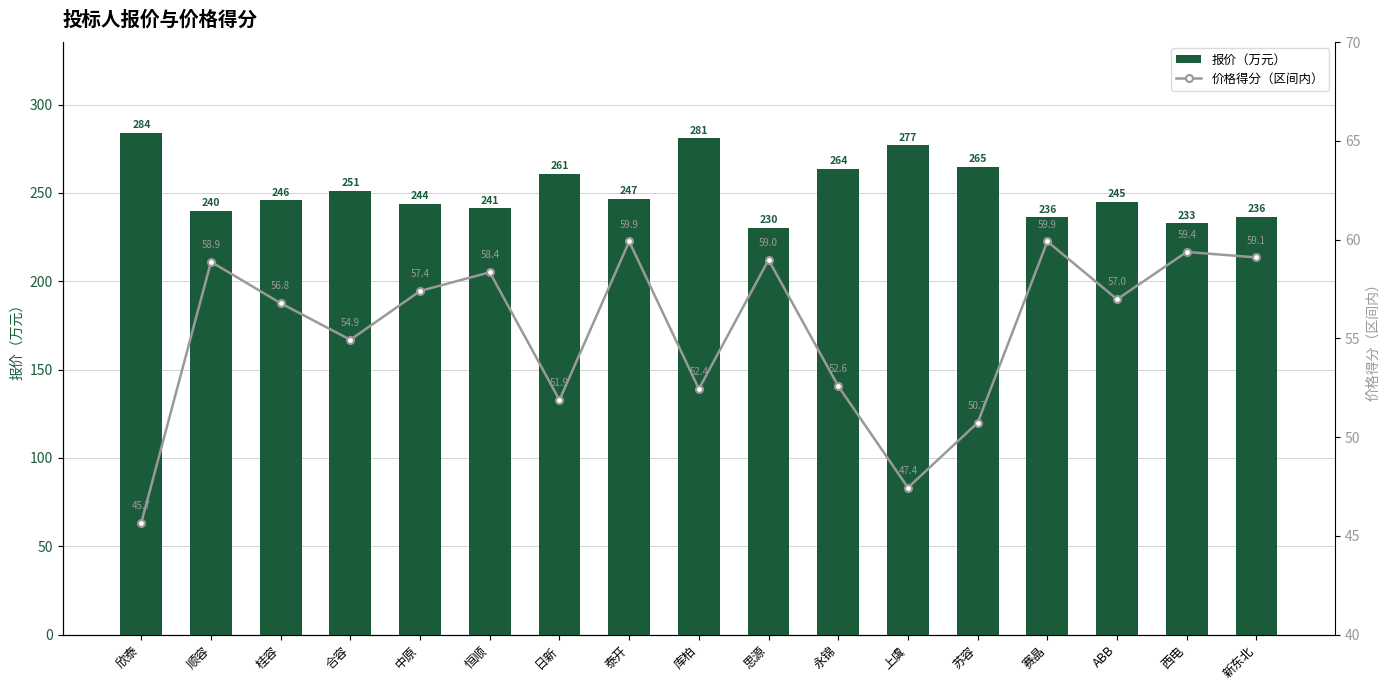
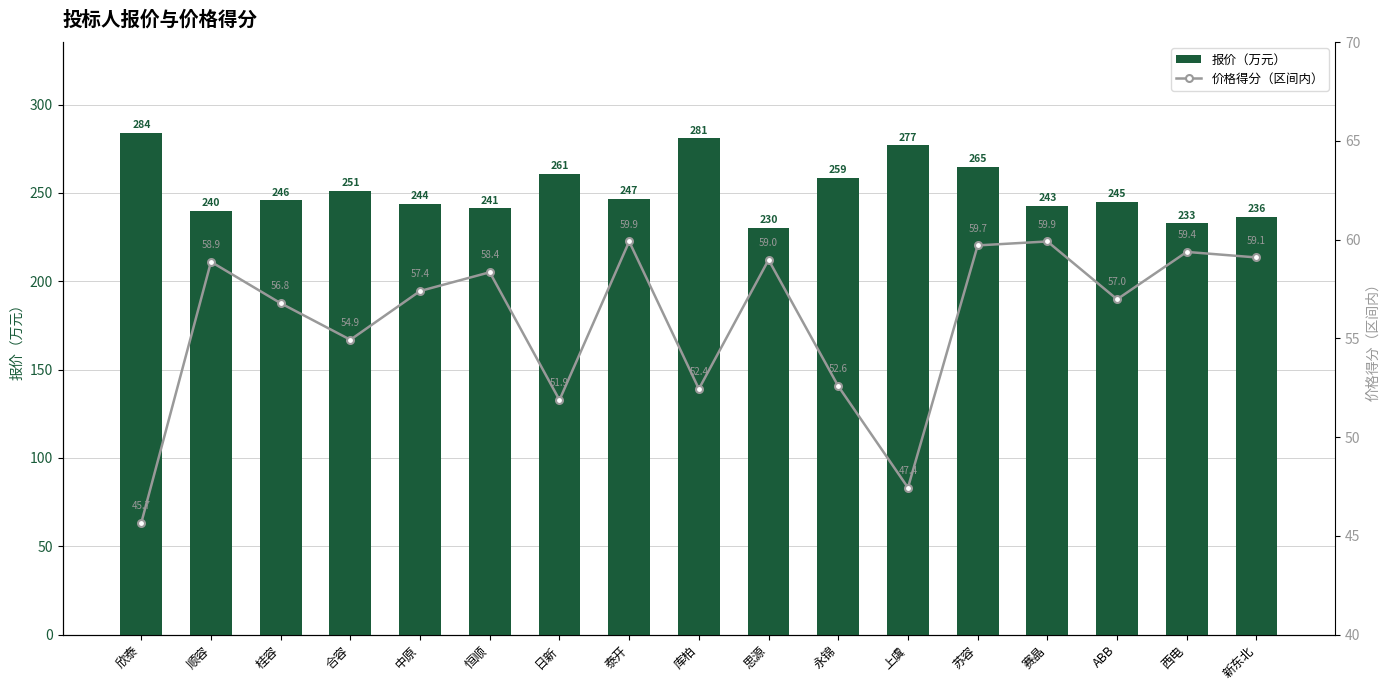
报价（万元）, 永锦: 264 -> 259
报价（万元）, 赛晶: 236 -> 243
价格得分（区间内）, 苏容: 50.7 -> 59.7
